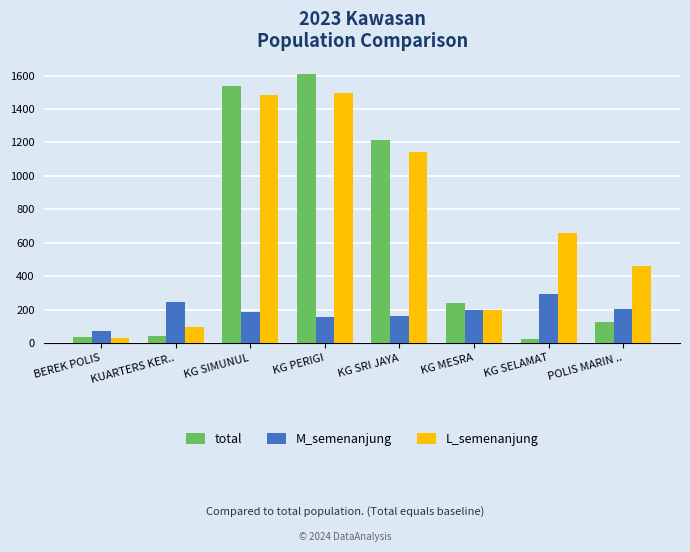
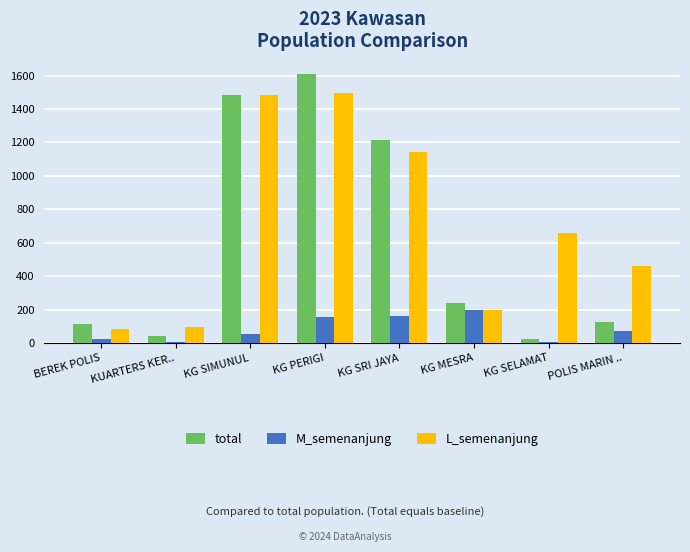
total, BEREK POLIS: 40 -> 110
M_semenanjung, BEREK POLIS: 70 -> 20
L_semenanjung, BEREK POLIS: 30 -> 90
M_semenanjung, KUARTERS KER..: 240 -> 10
total, KG SIMUNUL: 1540 -> 1480
M_semenanjung, KG SIMUNUL: 190 -> 50
M_semenanjung, KG SELAMAT: 290 -> 0
M_semenanjung, POLIS MARIN ..: 210 -> 70
